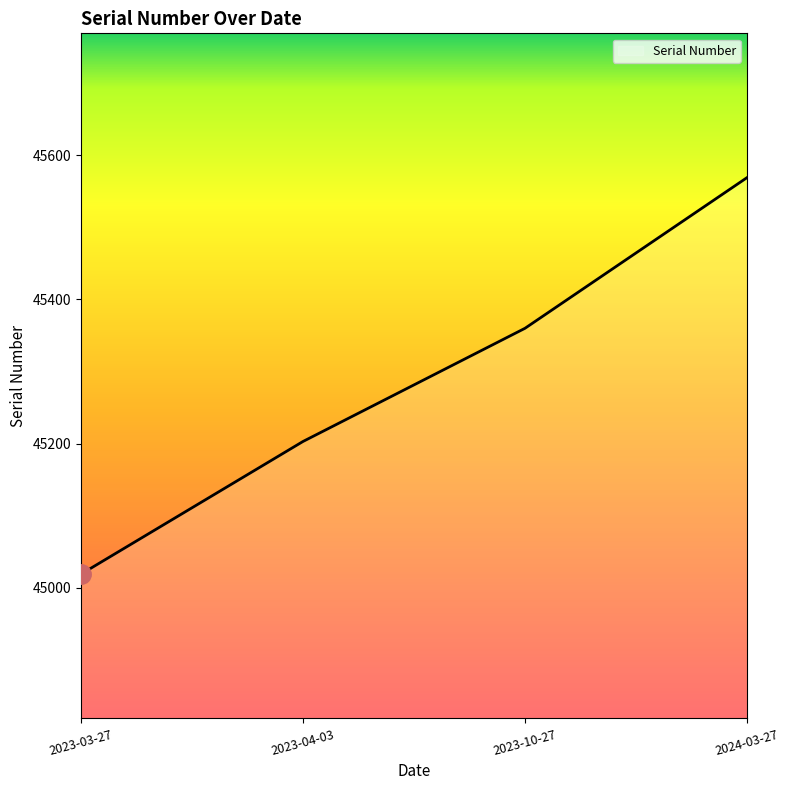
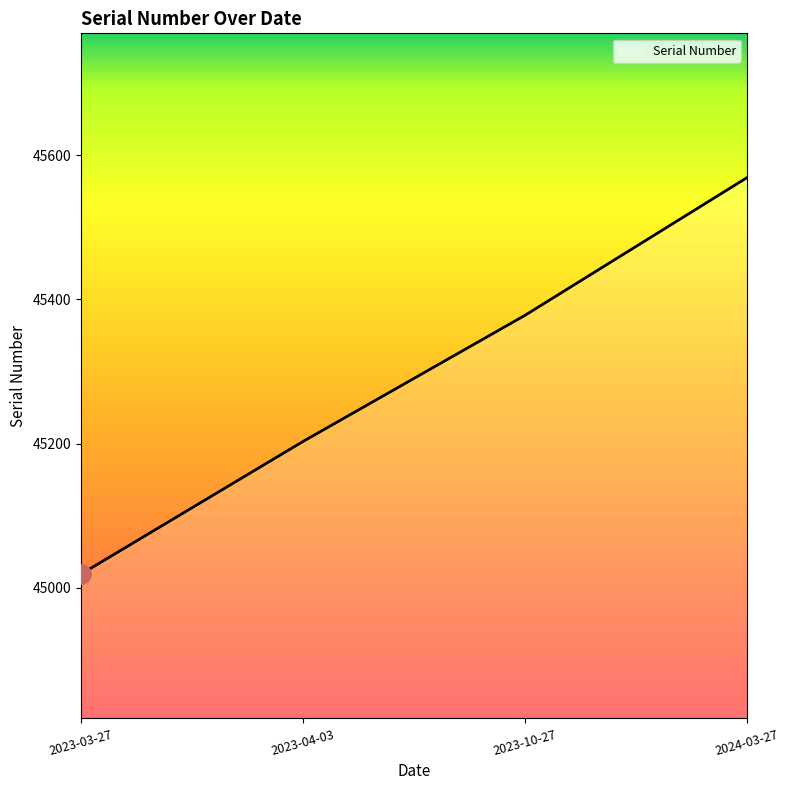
Serial Number, 2023-10-27: 45360 -> 45380
